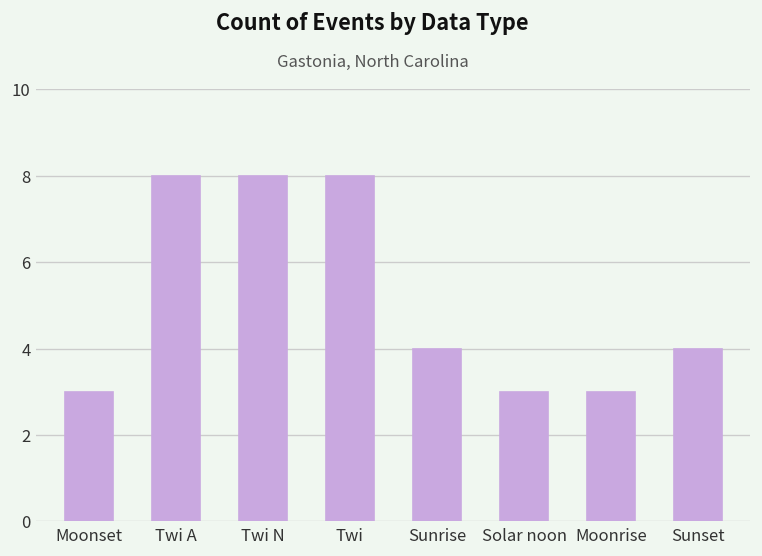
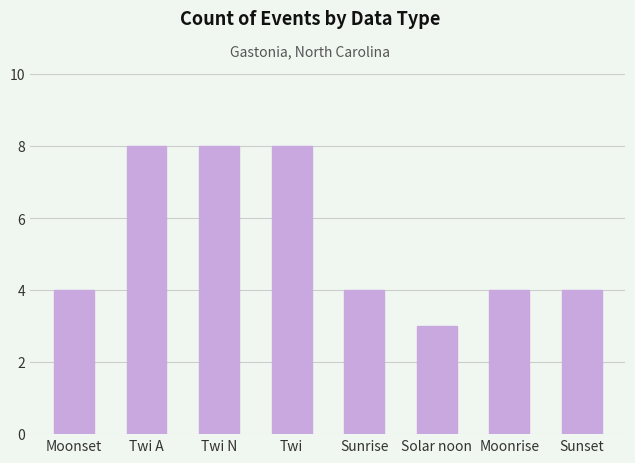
Moonset: 3 -> 4
Moonrise: 3 -> 4
